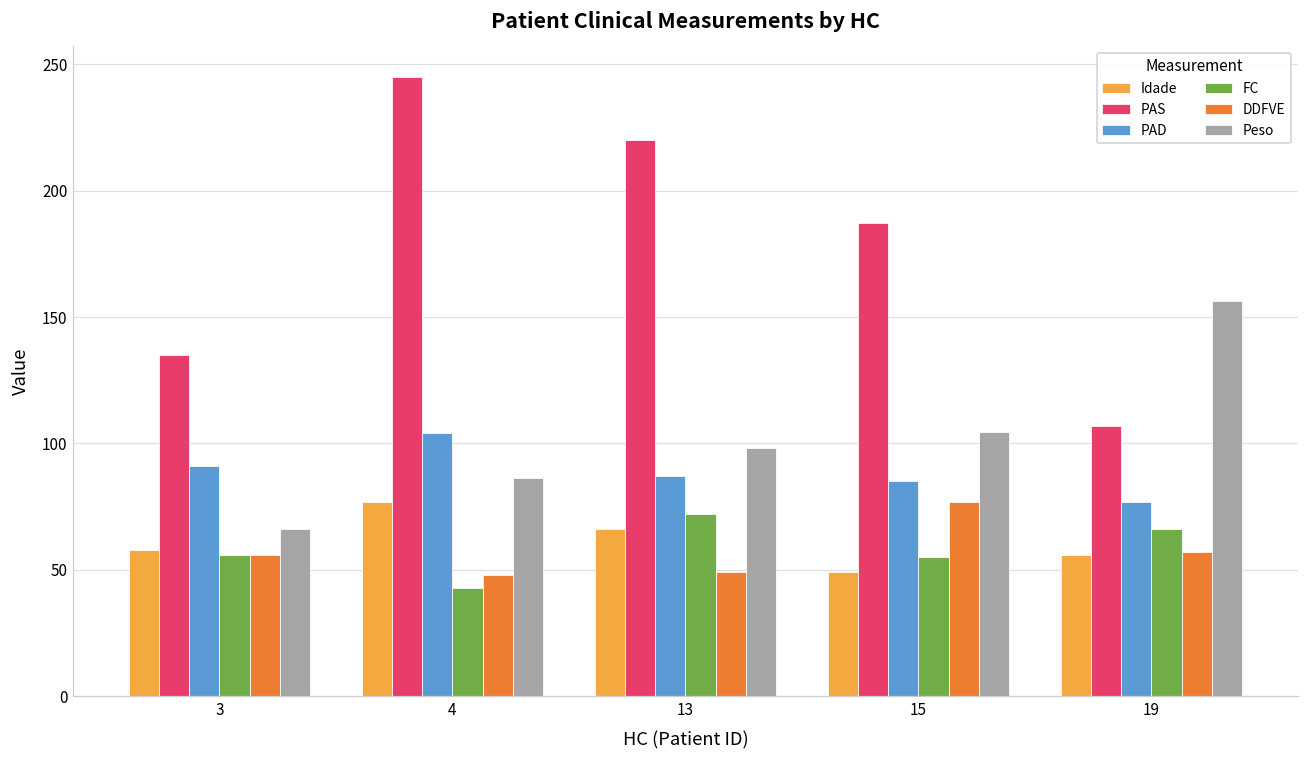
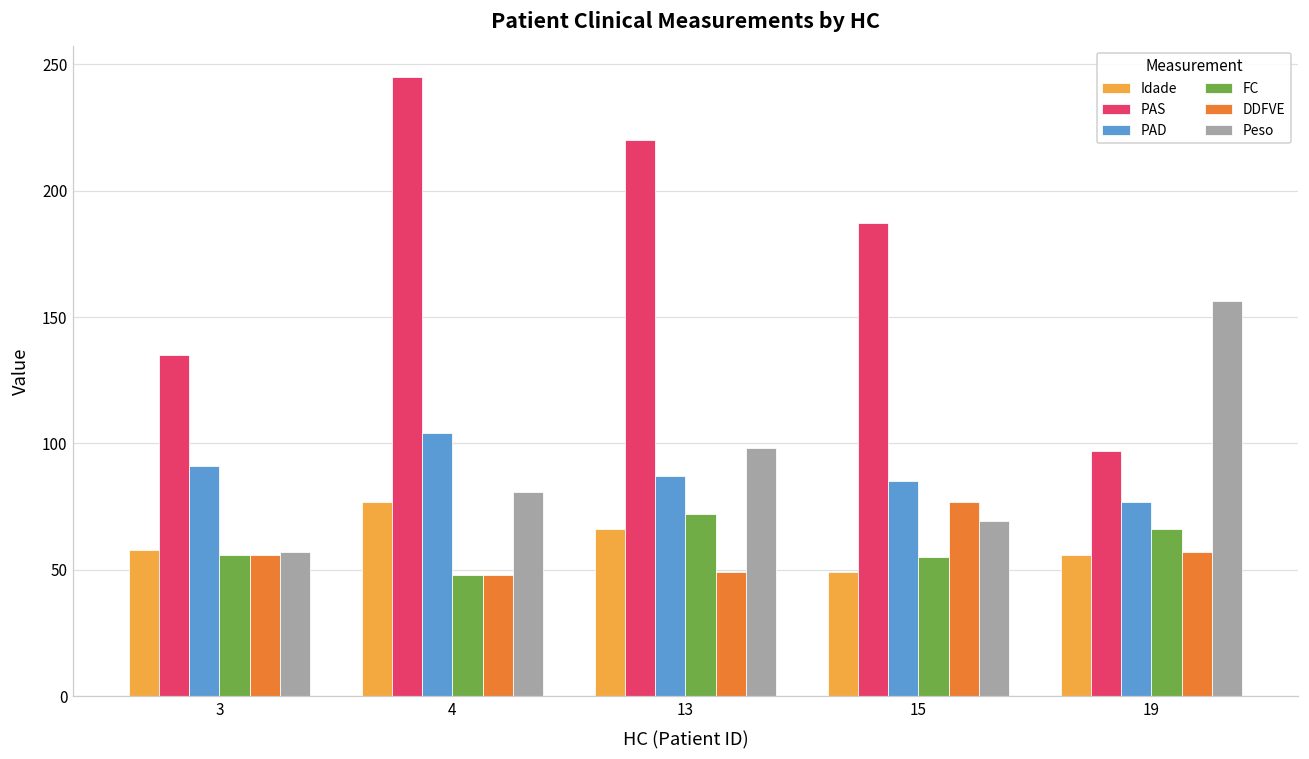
Peso, 3: 66 -> 57
FC, 4: 43 -> 48
Peso, 4: 86 -> 81
Peso, 15: 105 -> 69
PAS, 19: 107 -> 97
